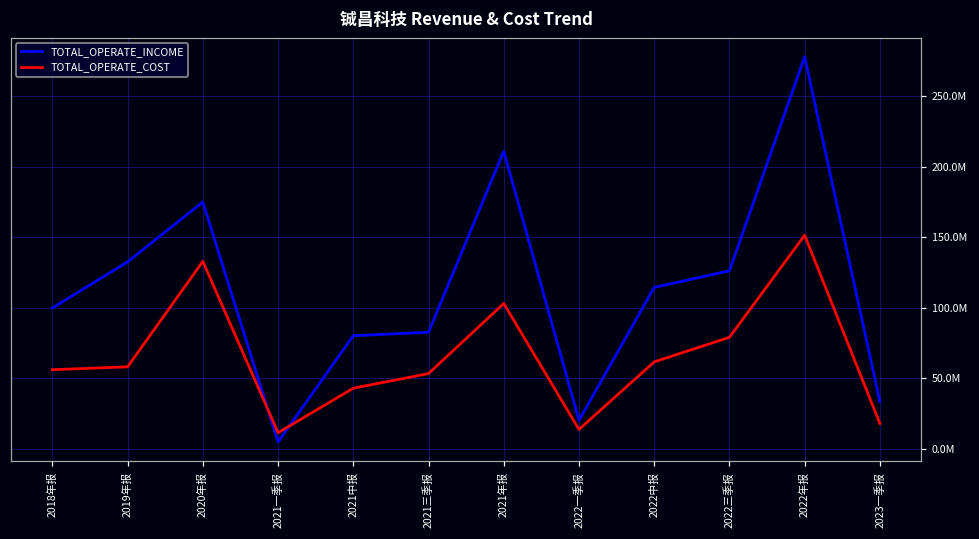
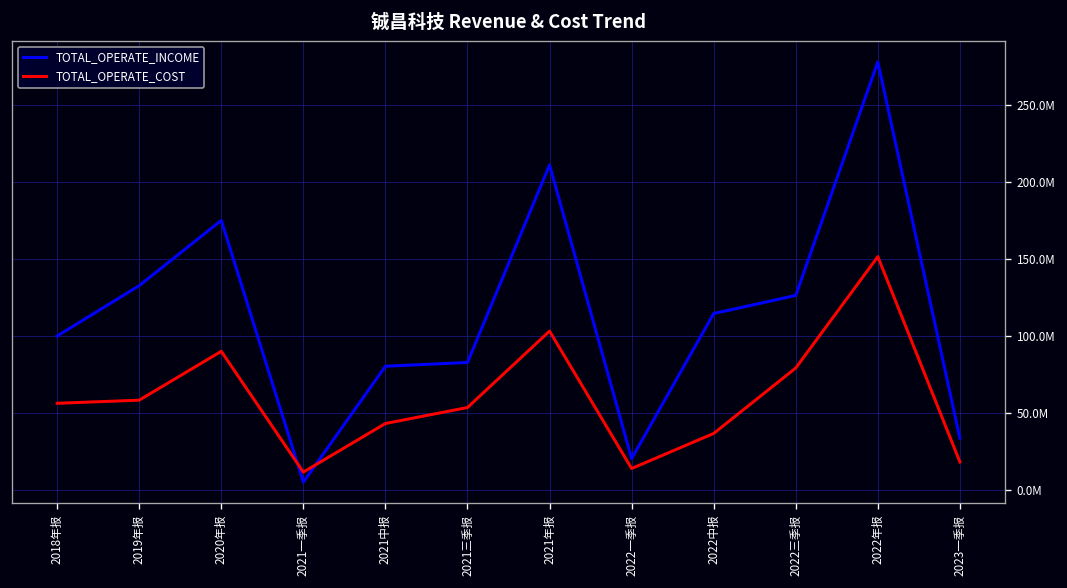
TOTAL_OPERATE_COST, 2020年报: 133000000 -> 90000000
TOTAL_OPERATE_COST, 2022中报: 62000000 -> 37000000
